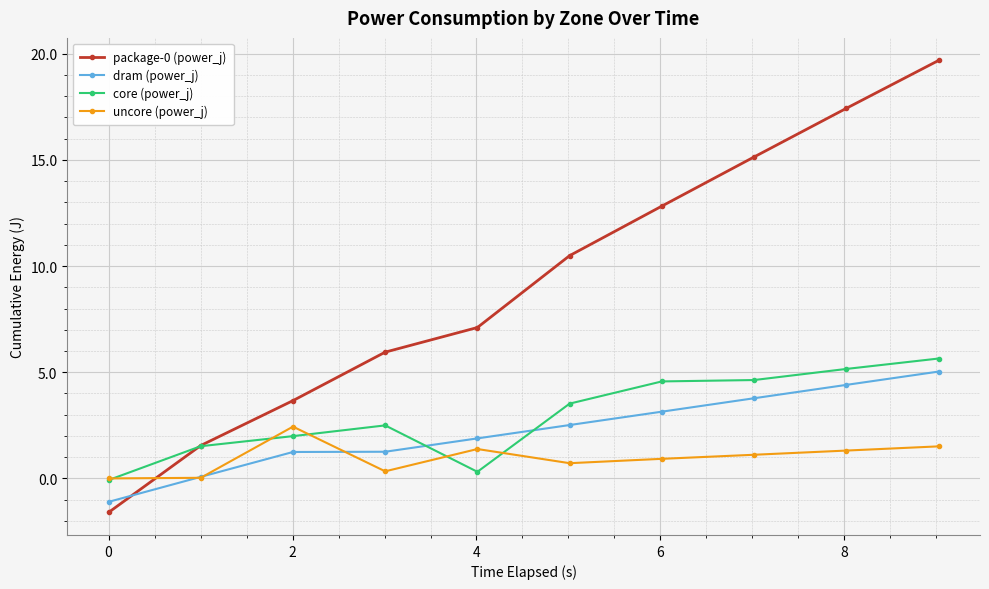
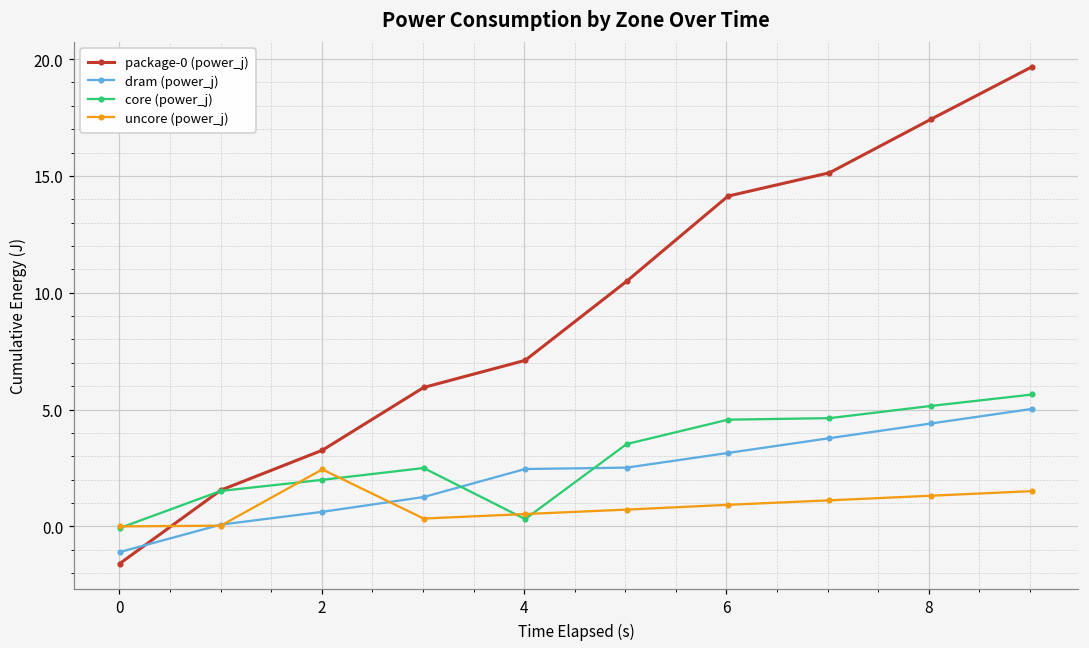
package-0 (power_j), 2: 3.7 -> 3.3
dram (power_j), 2: 1.2 -> 0.6
dram (power_j), 4: 1.9 -> 2.5
uncore (power_j), 4: 1.4 -> 0.5
package-0 (power_j), 6: 12.8 -> 14.1
